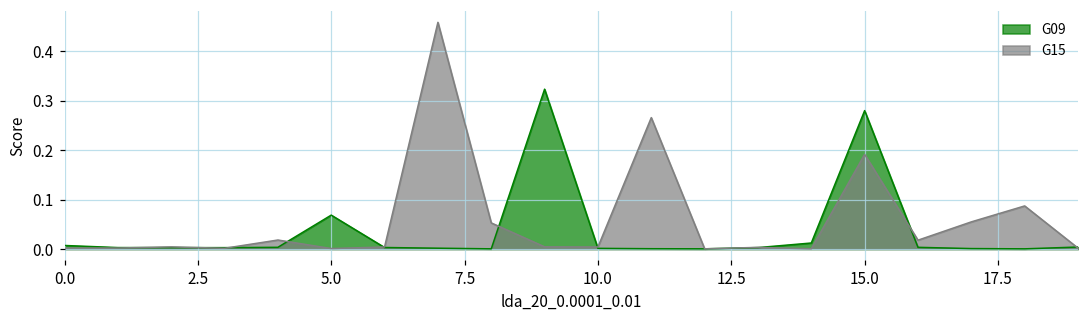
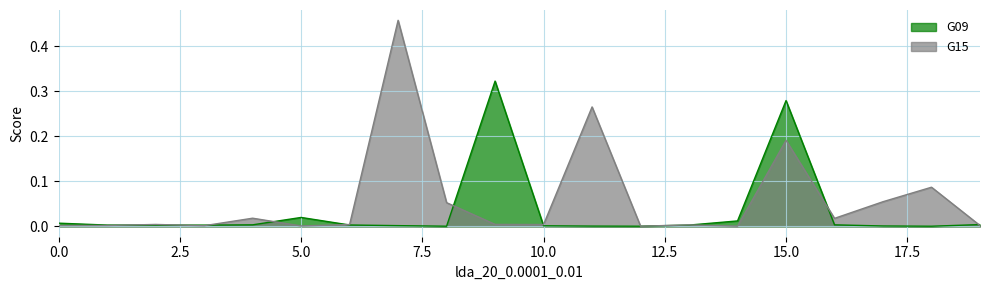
G09, 5.0: 0.07 -> 0.02
